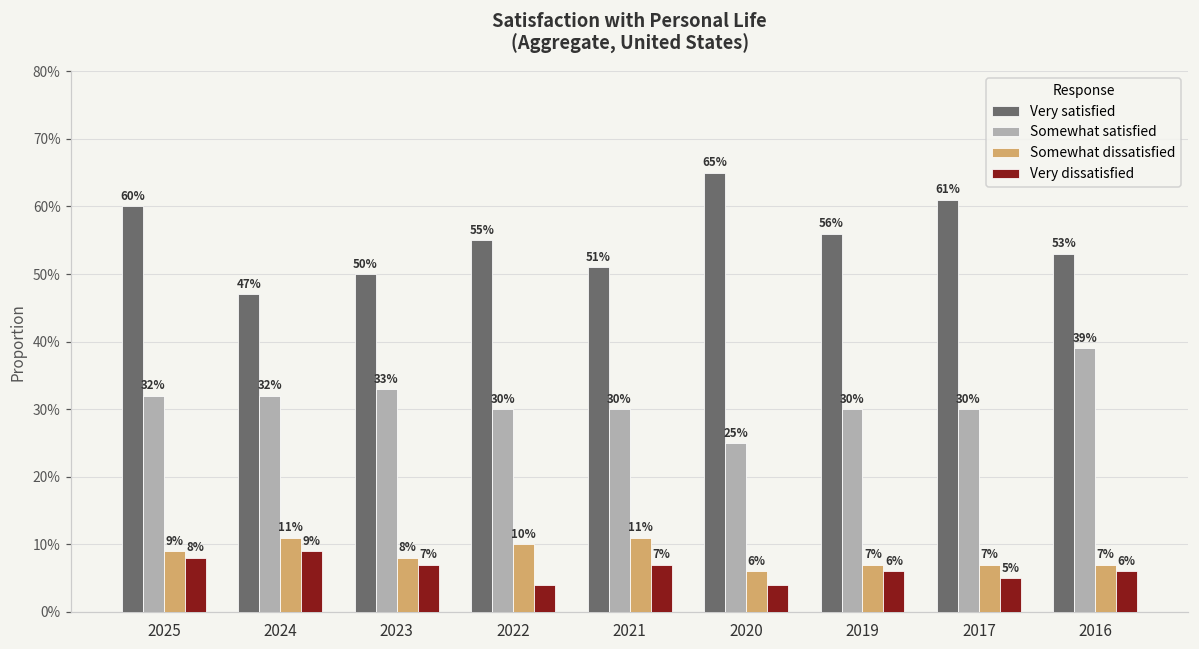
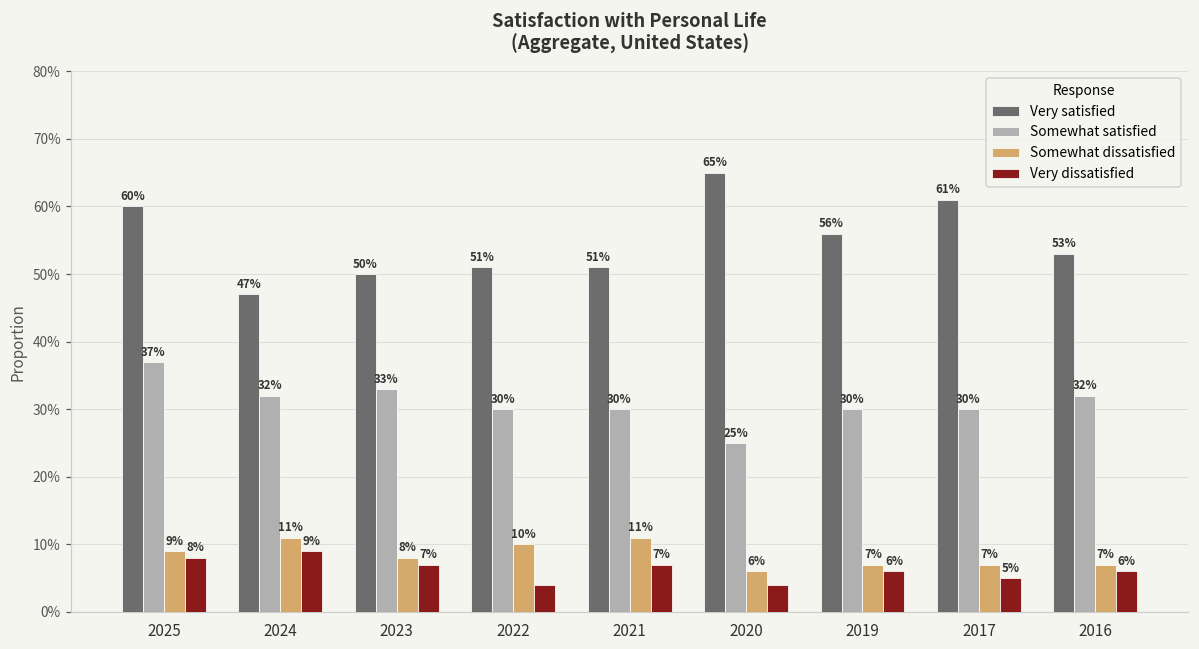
Somewhat satisfied, 2025: 32% -> 37%
Very satisfied, 2022: 55% -> 51%
Somewhat satisfied, 2016: 39% -> 32%
